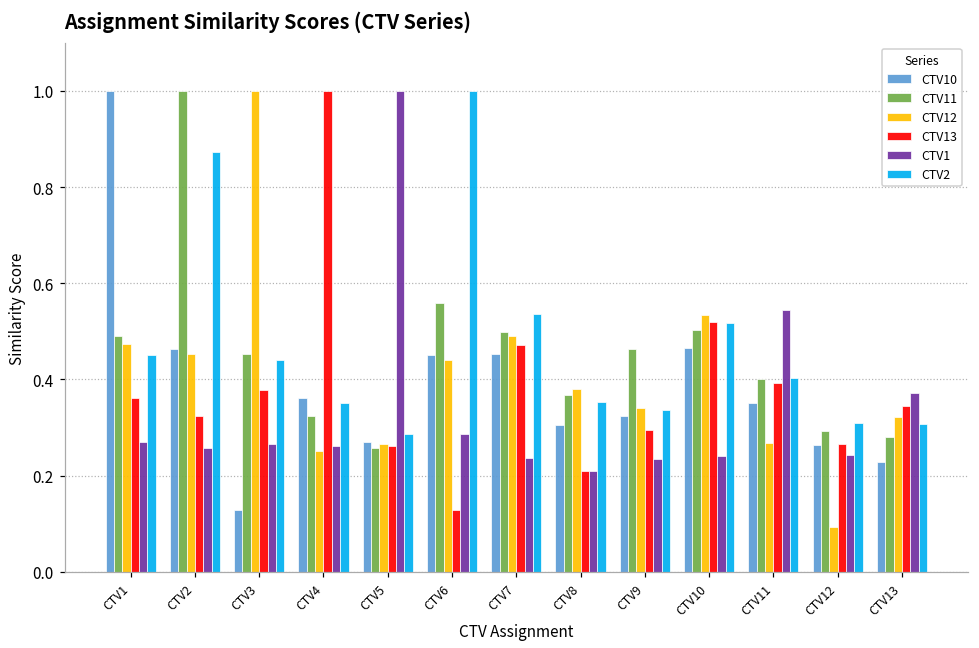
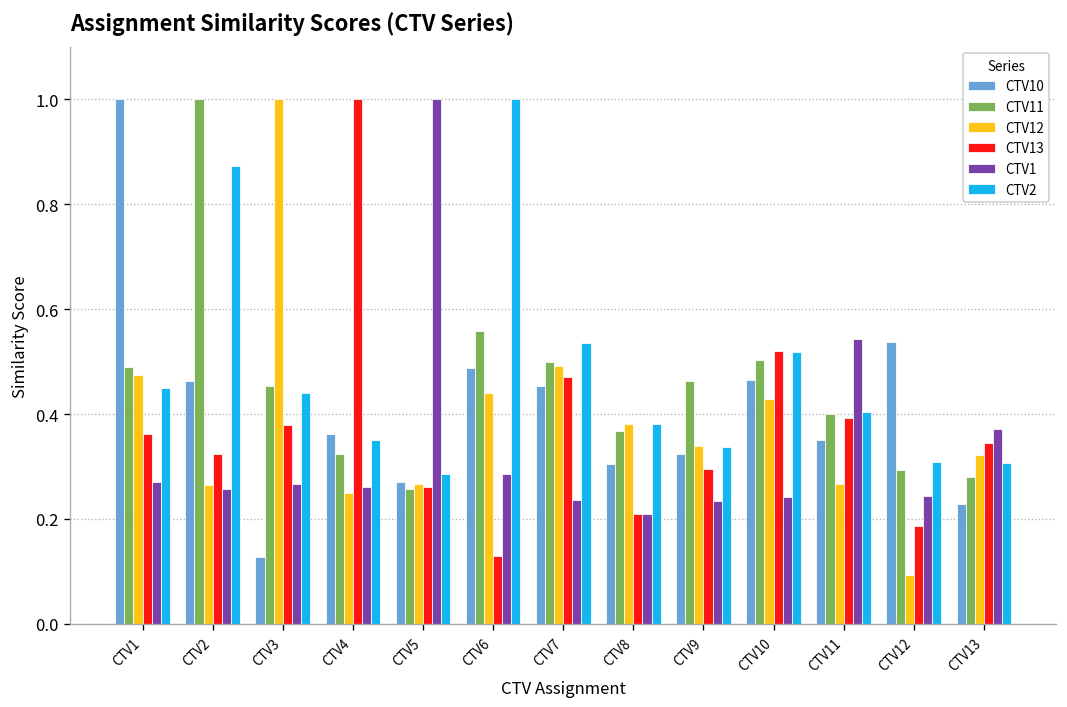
CTV12, CTV2: 0.45 -> 0.26
CTV10, CTV6: 0.45 -> 0.49
CTV2, CTV8: 0.35 -> 0.38
CTV12, CTV10: 0.53 -> 0.43
CTV10, CTV12: 0.26 -> 0.54
CTV13, CTV12: 0.26 -> 0.19
